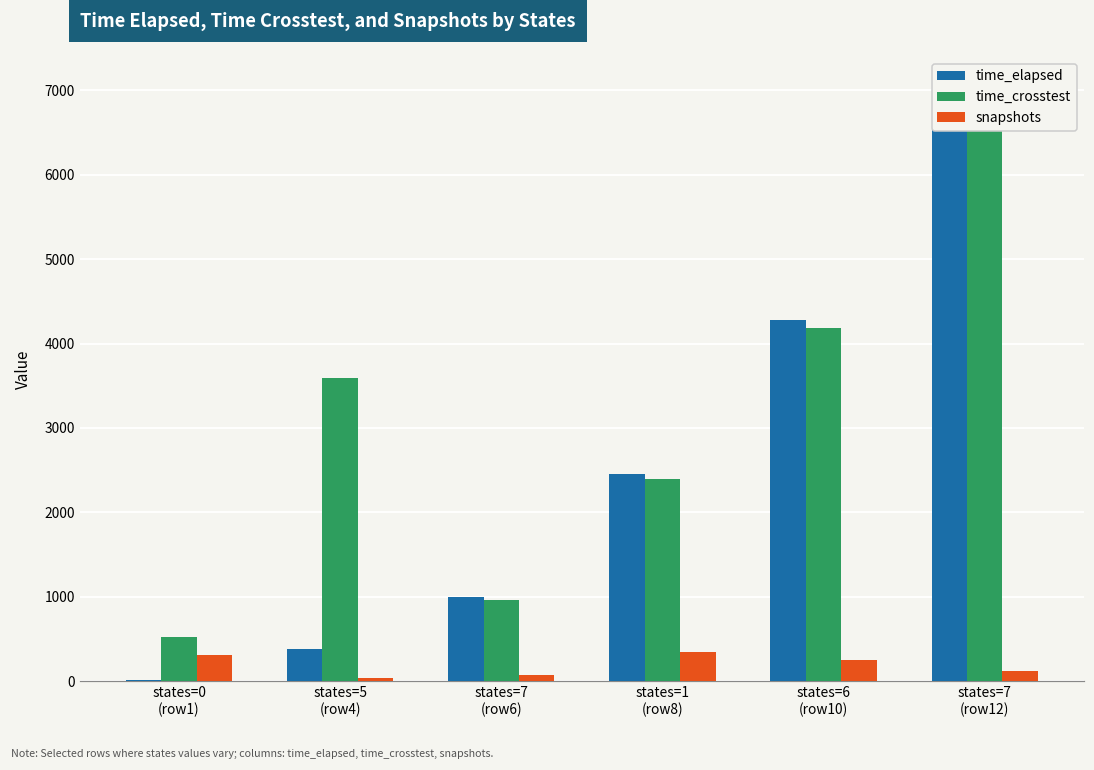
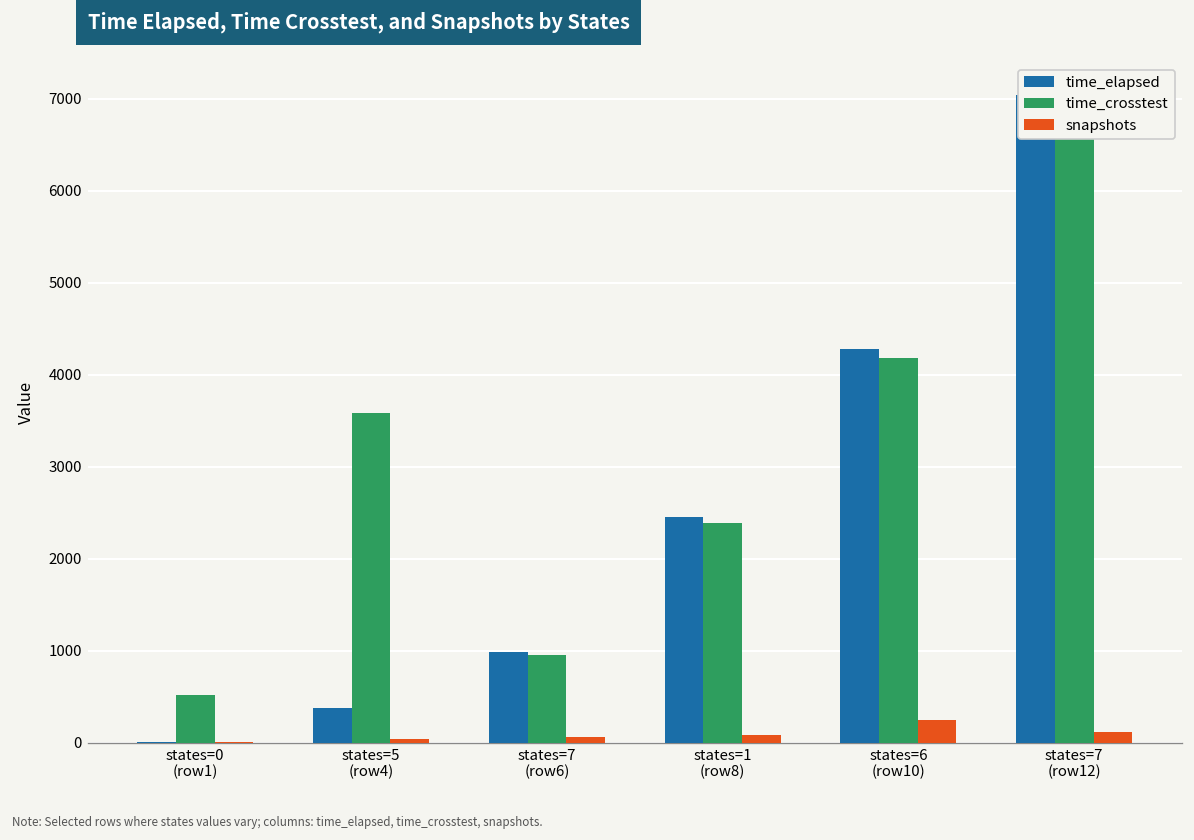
snapshots, states=0 (row1): 300 -> 0
snapshots, states=1 (row8): 300 -> 100
